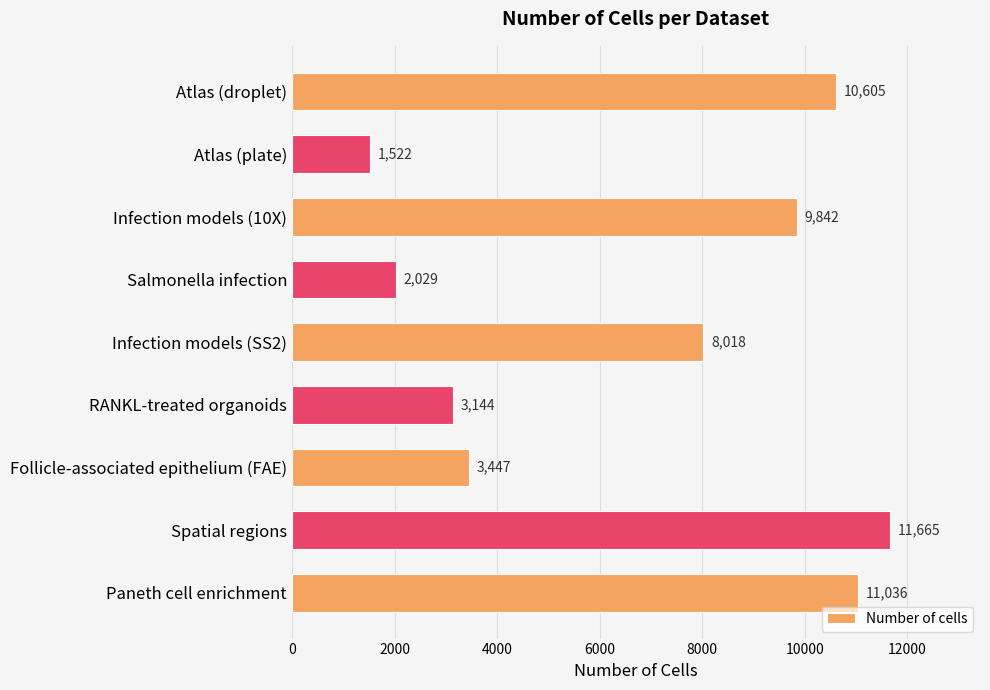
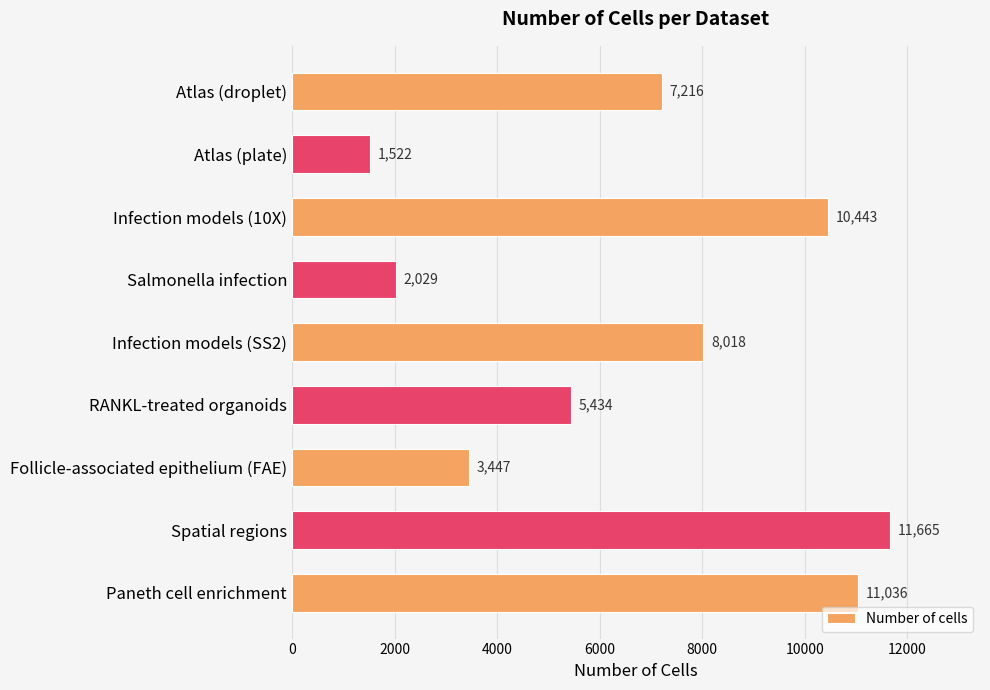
Atlas (droplet): 10,605 -> 7,216
Infection models (10X): 9,842 -> 10,443
RANKL-treated organoids: 3,144 -> 5,434
